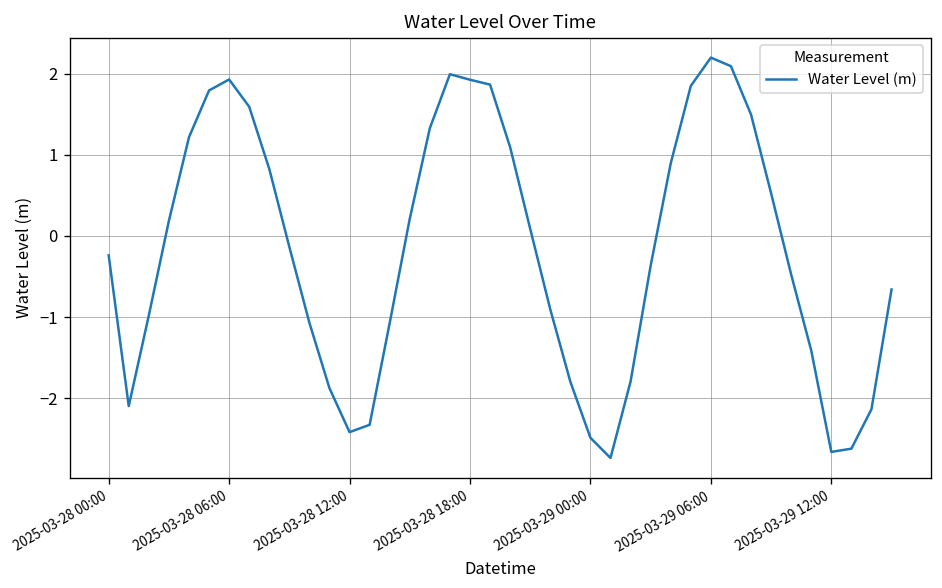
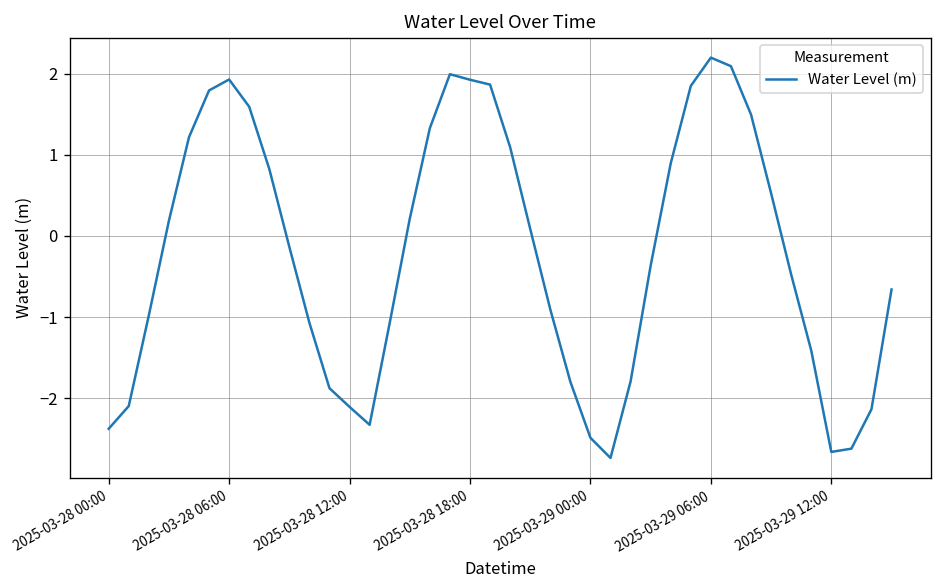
2025-03-28 00:00: -0.2 -> -2.4
2025-03-28 12:00: -2.4 -> -2.1
